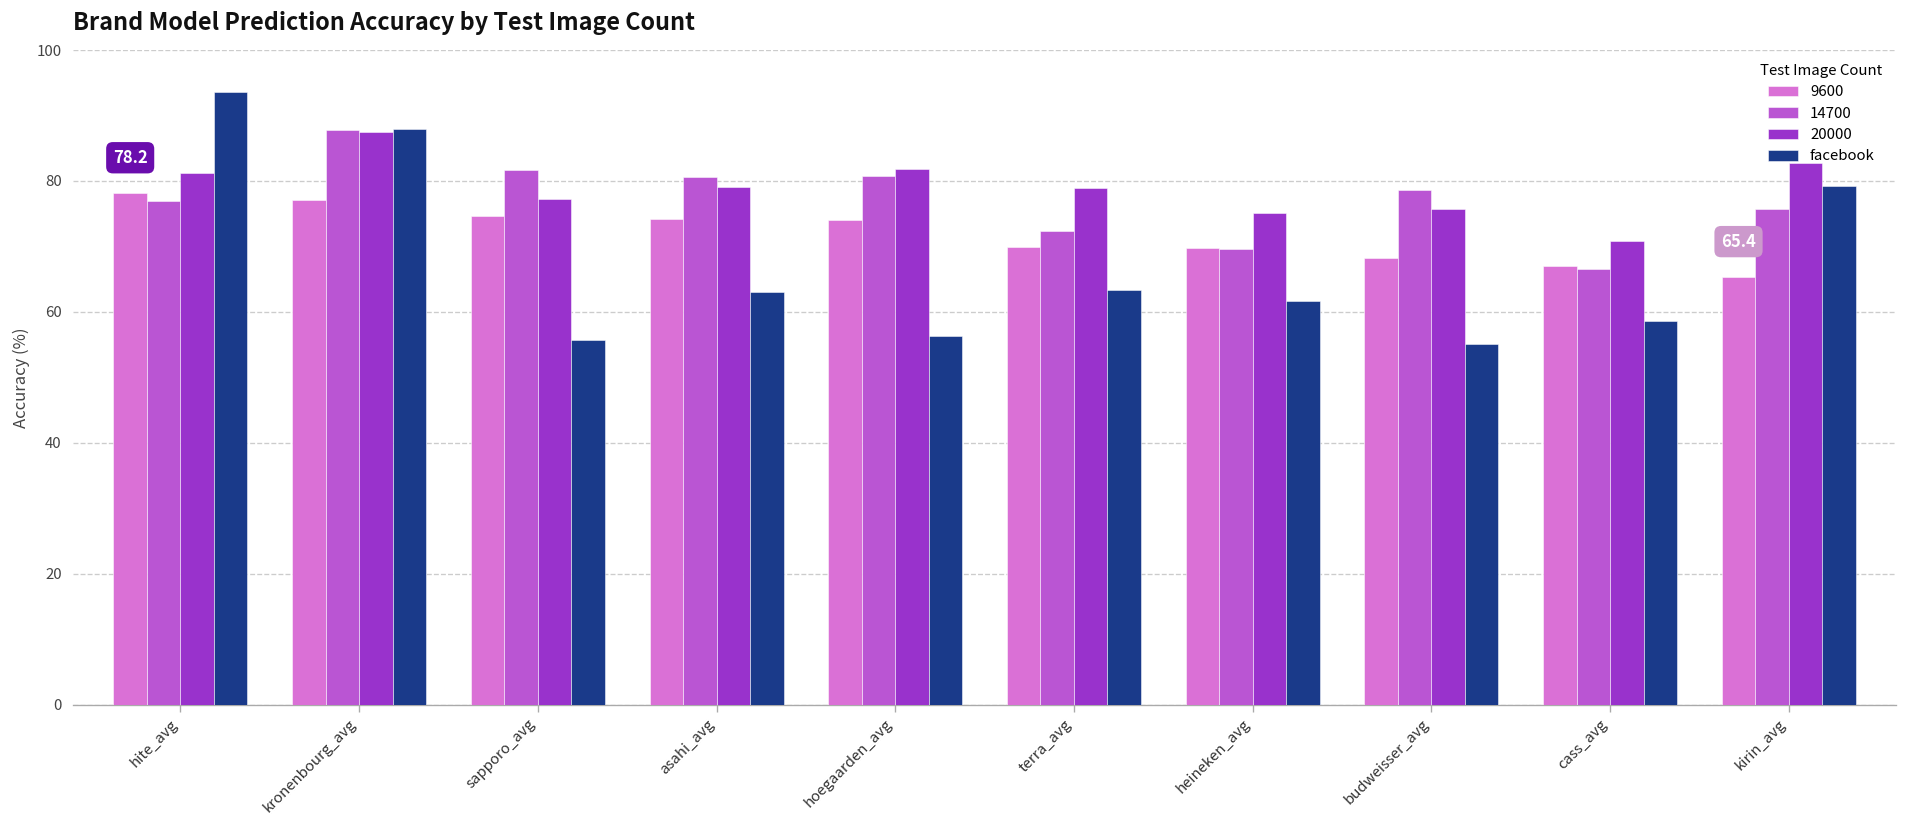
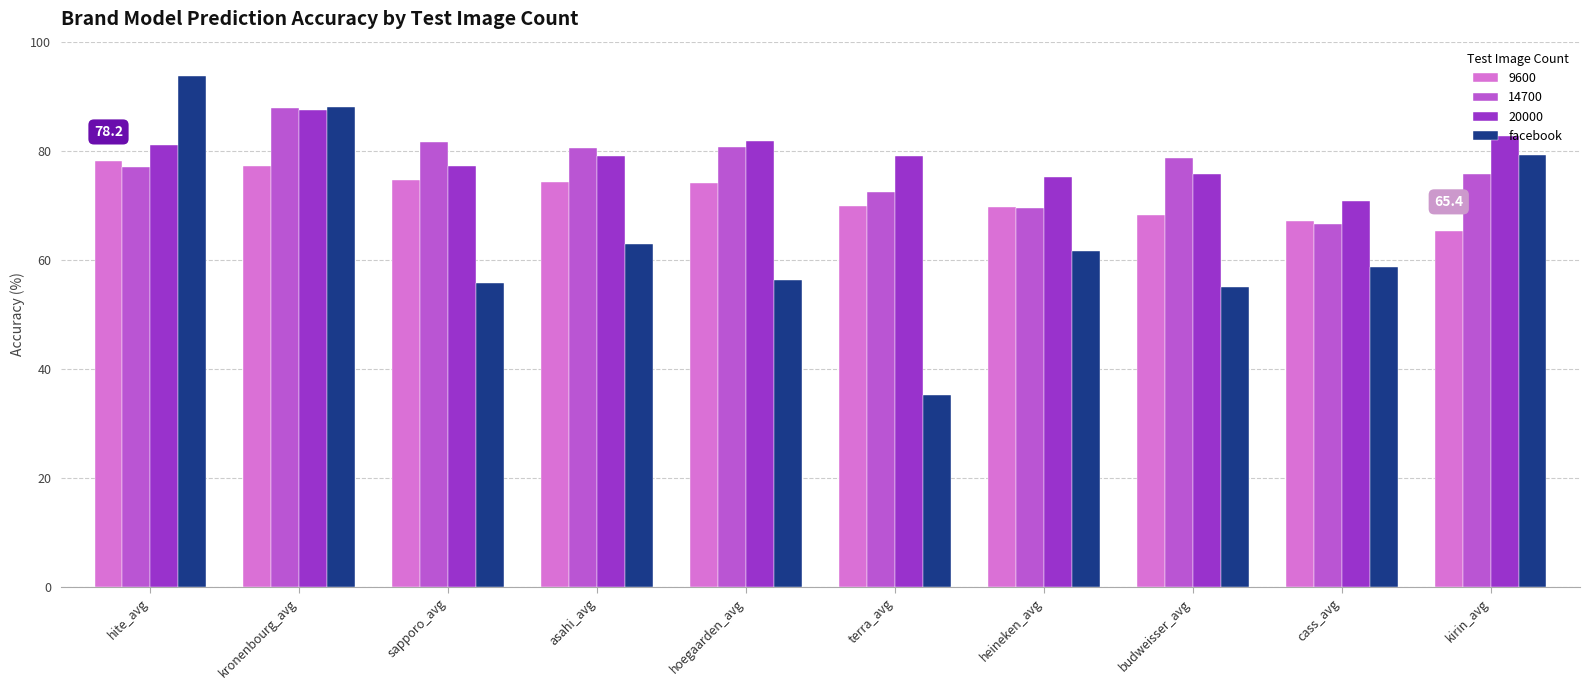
facebook, terra_avg: 63 -> 35
